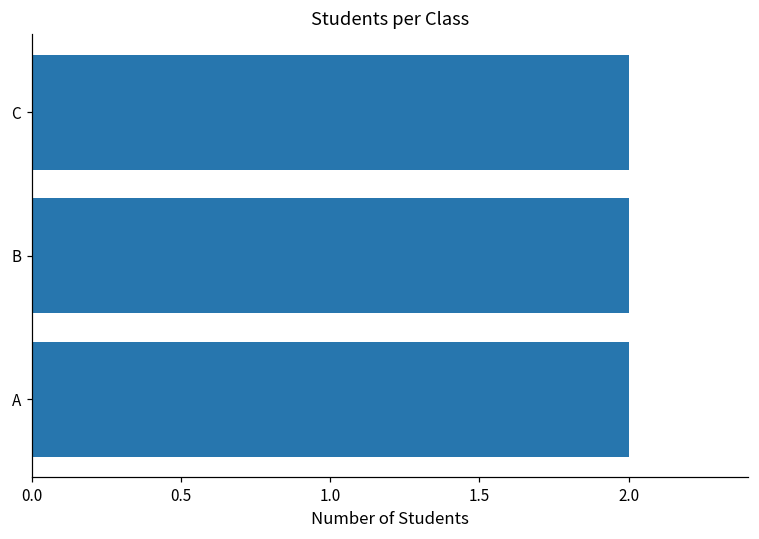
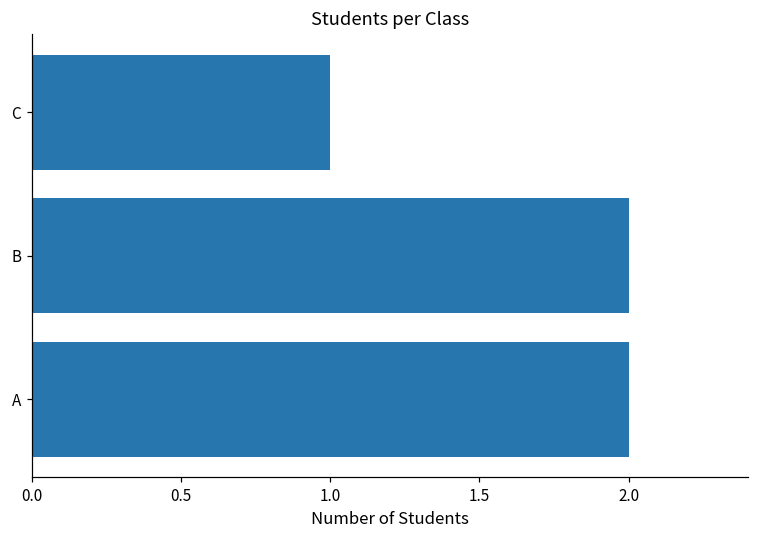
C: 2 -> 1
